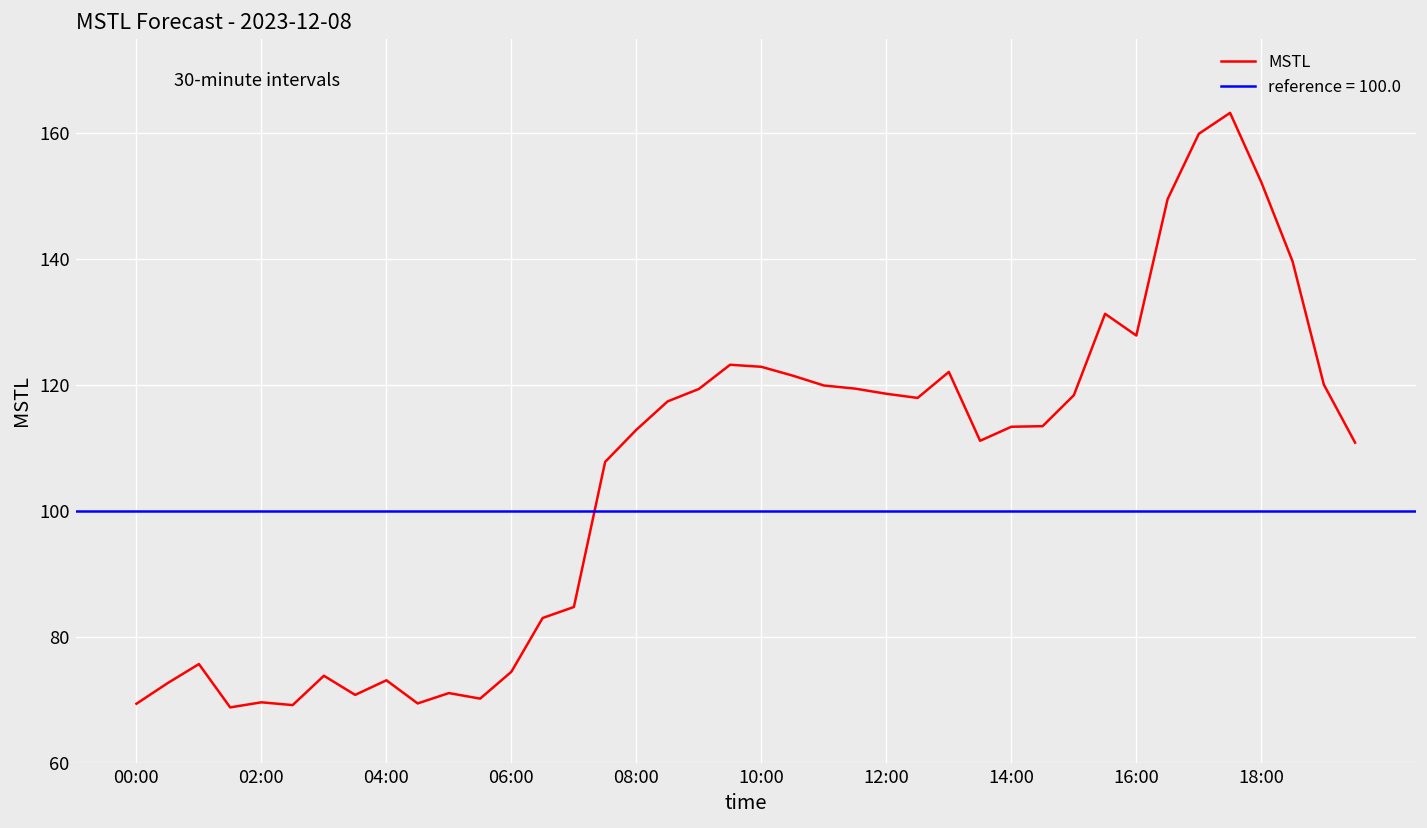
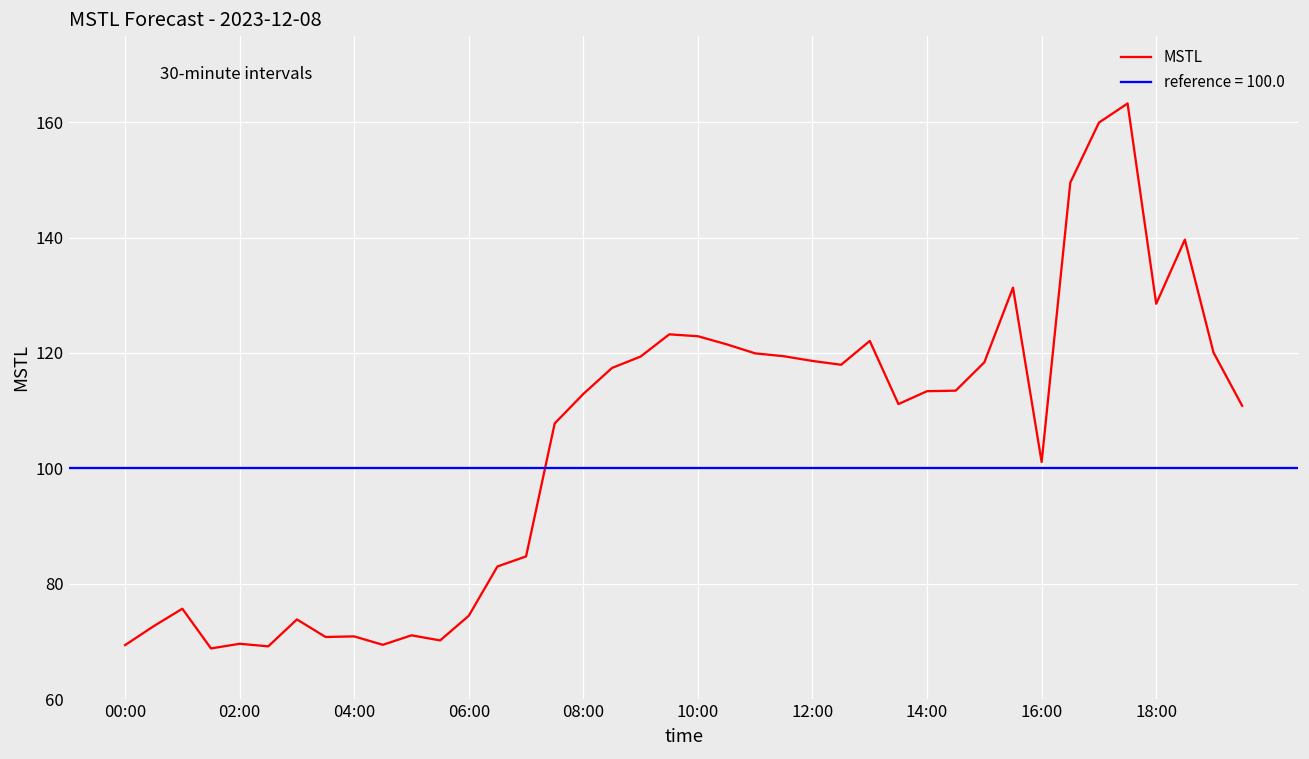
04:00: 73 -> 71
16:00: 128 -> 101
18:00: 152 -> 129
